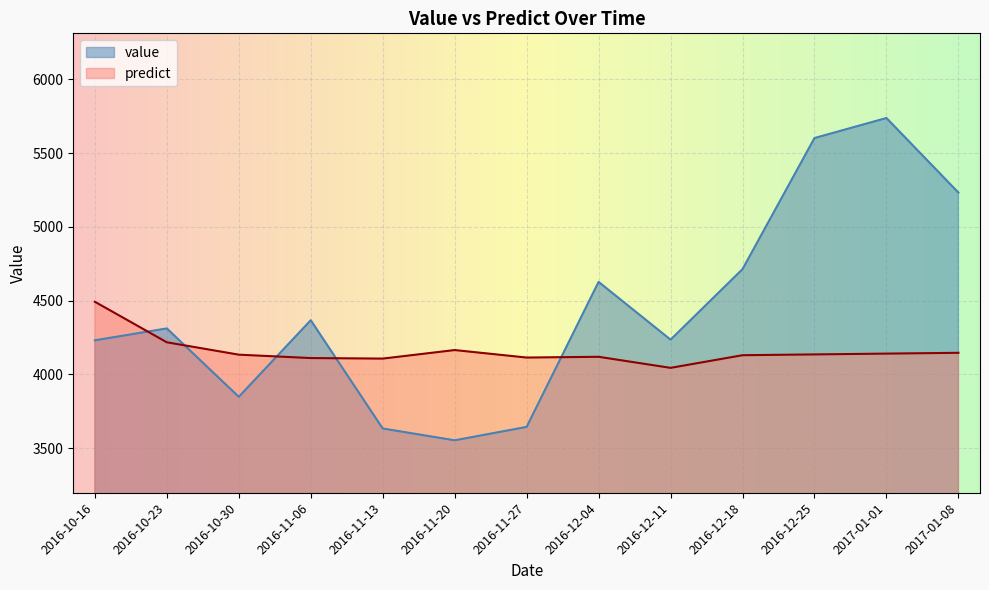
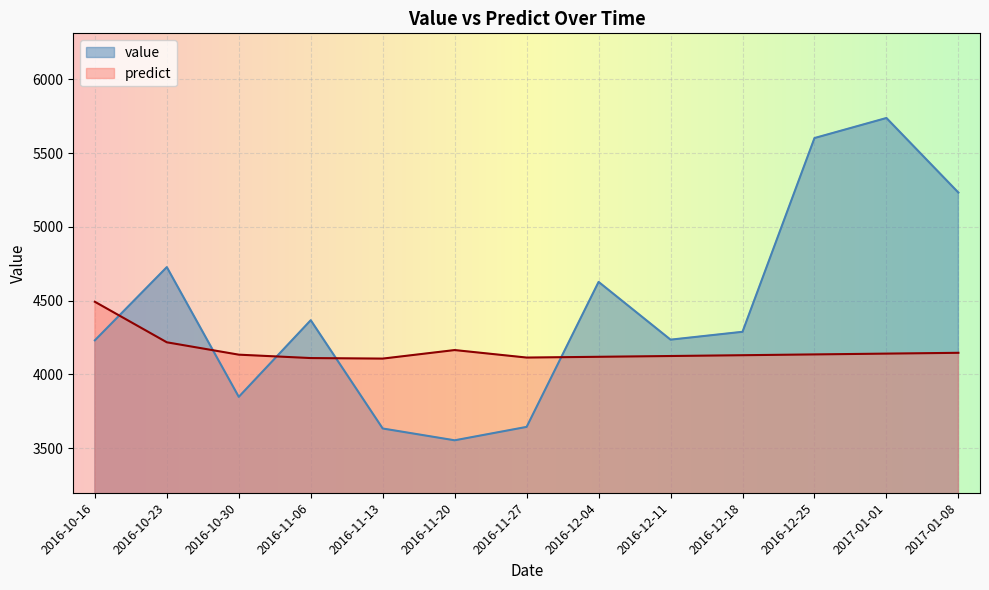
value, 2016-10-23: 4310 -> 4730
predict, 2016-12-11: 4040 -> 4120
value, 2016-12-18: 4710 -> 4290
